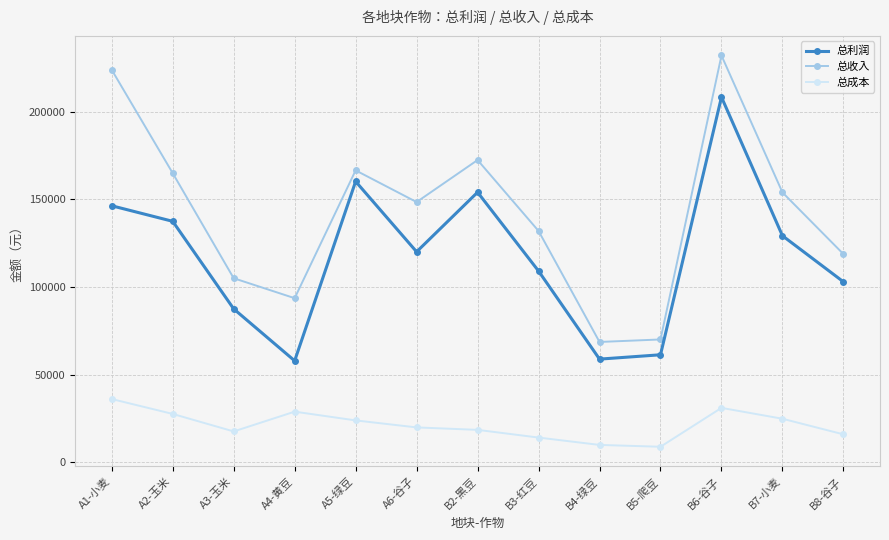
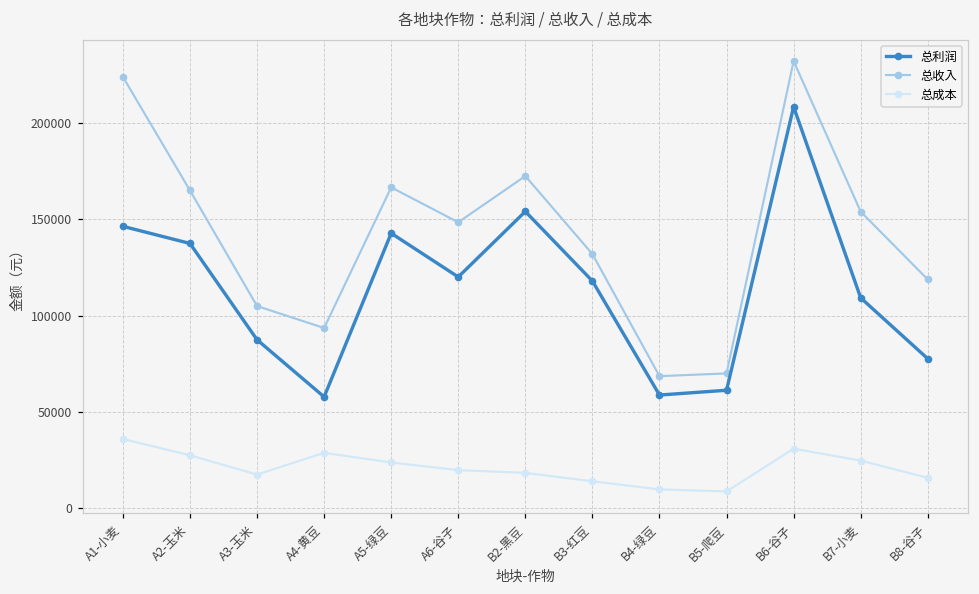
总利润, A5-绿豆: 160000 -> 143000
总利润, B3-红豆: 109000 -> 118000
总利润, B7-小麦: 129000 -> 109000
总利润, B8-谷子: 103000 -> 78000
